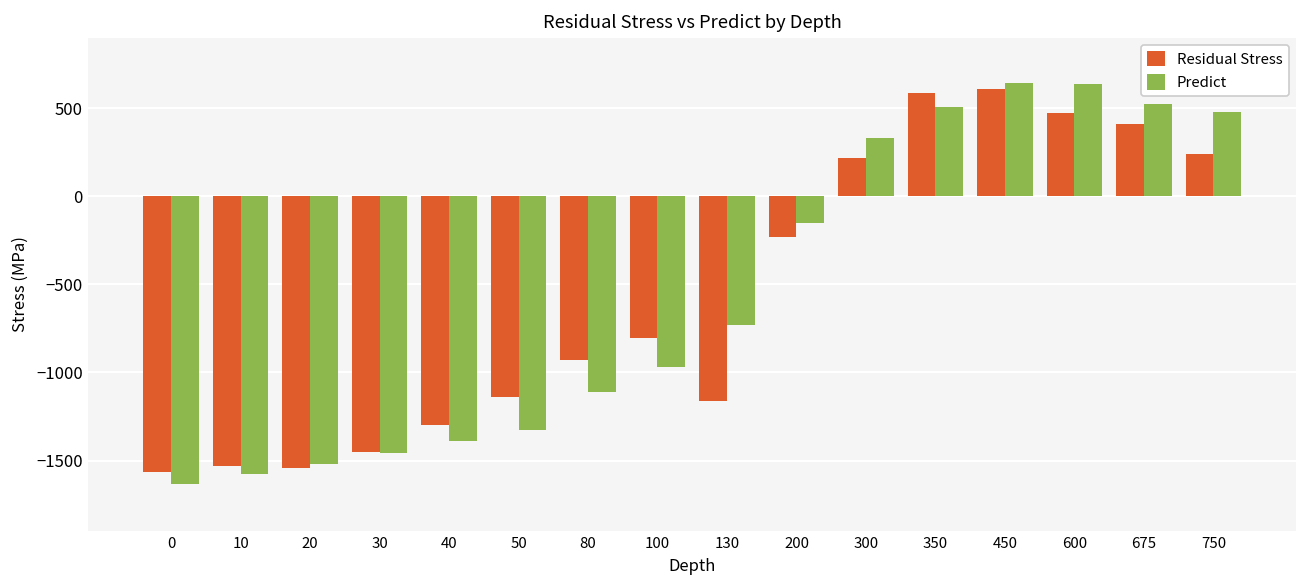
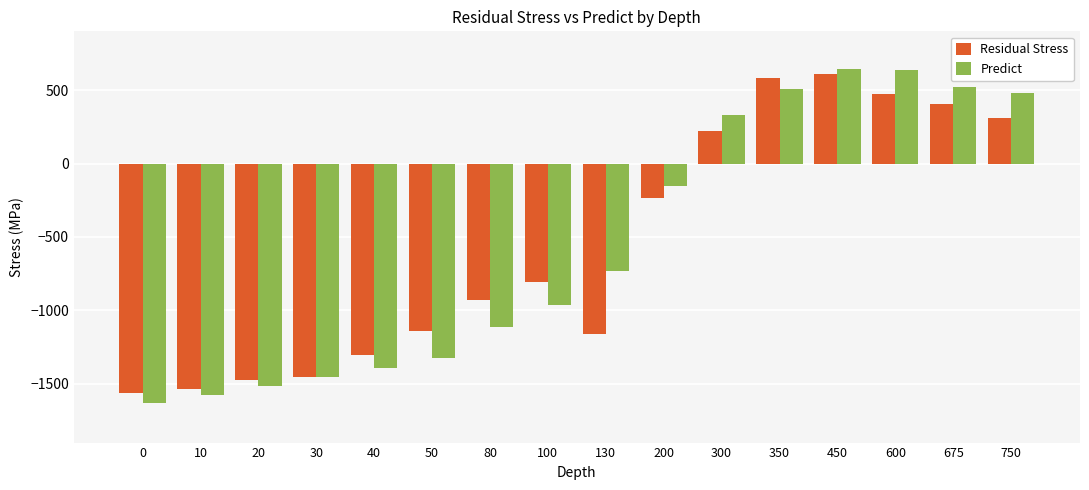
Residual Stress, 20: -1540 -> -1470
Residual Stress, 750: 240 -> 310
